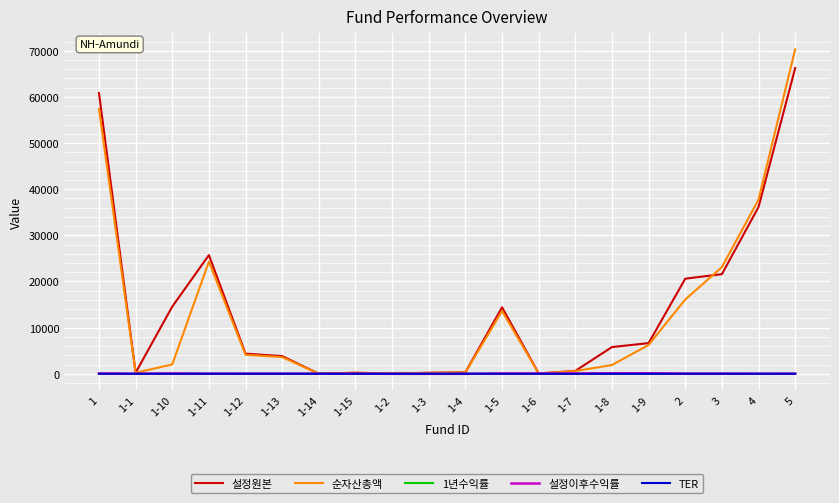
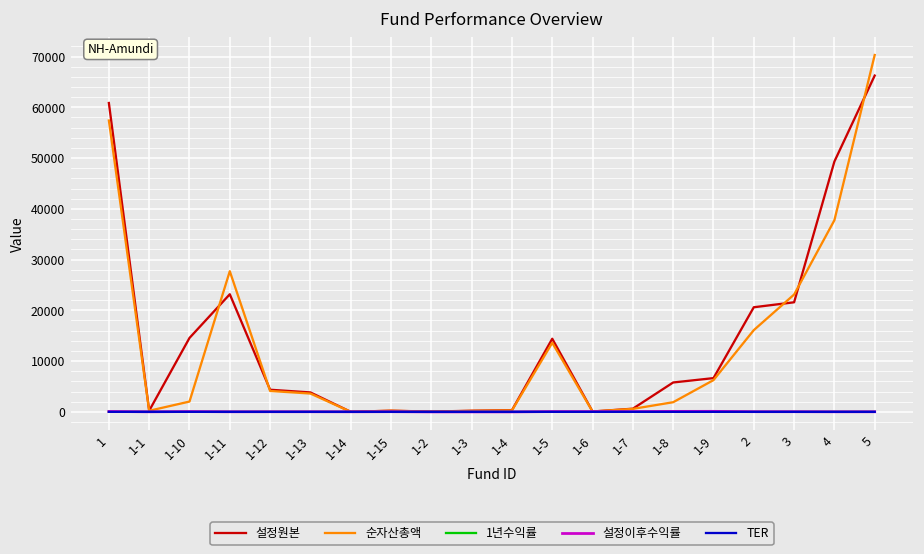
설정원본, 1-11: 26000 -> 23000
순자산총액, 1-11: 24000 -> 28000
설정원본, 4: 36000 -> 49000
